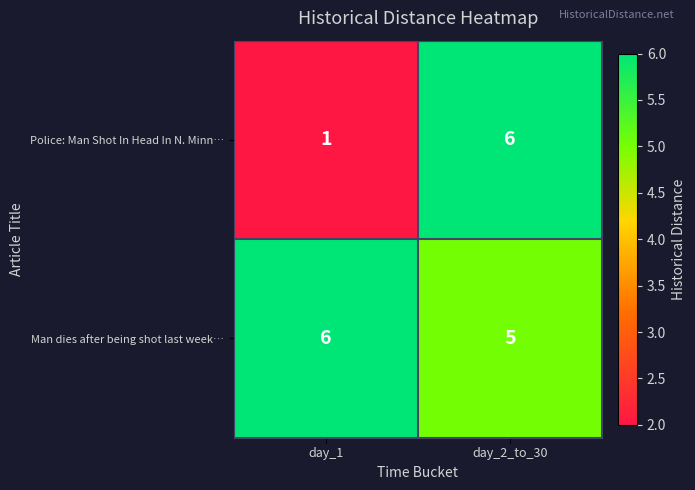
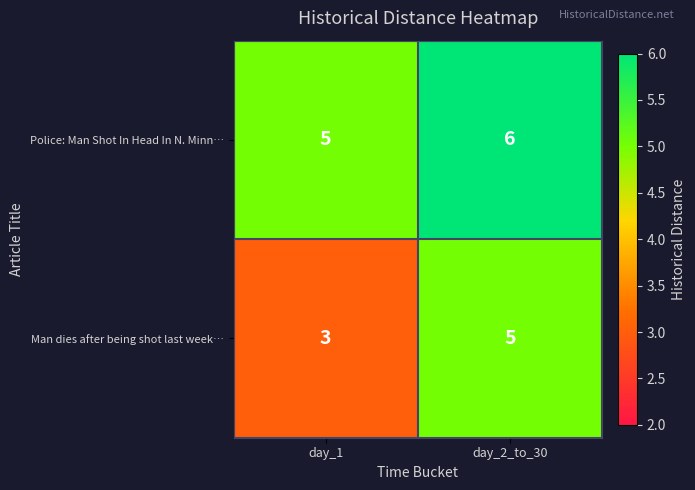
Police: Man Shot In Head In N. Minn…, day_1: 1 -> 5
Man dies after being shot last week…, day_1: 6 -> 3
